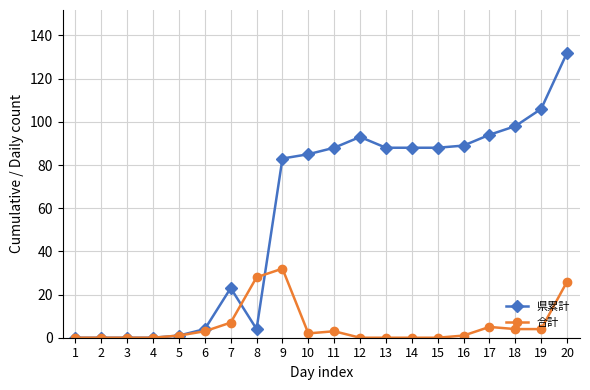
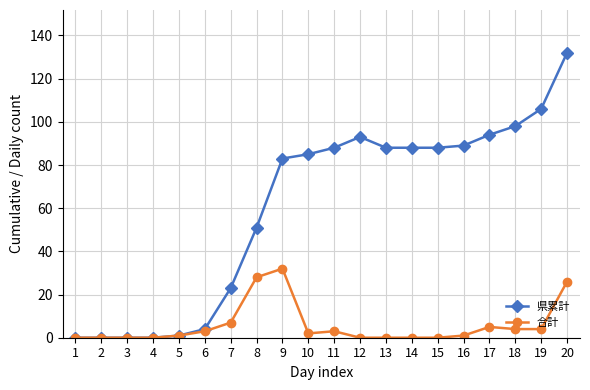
県累計, 8: 4 -> 51
